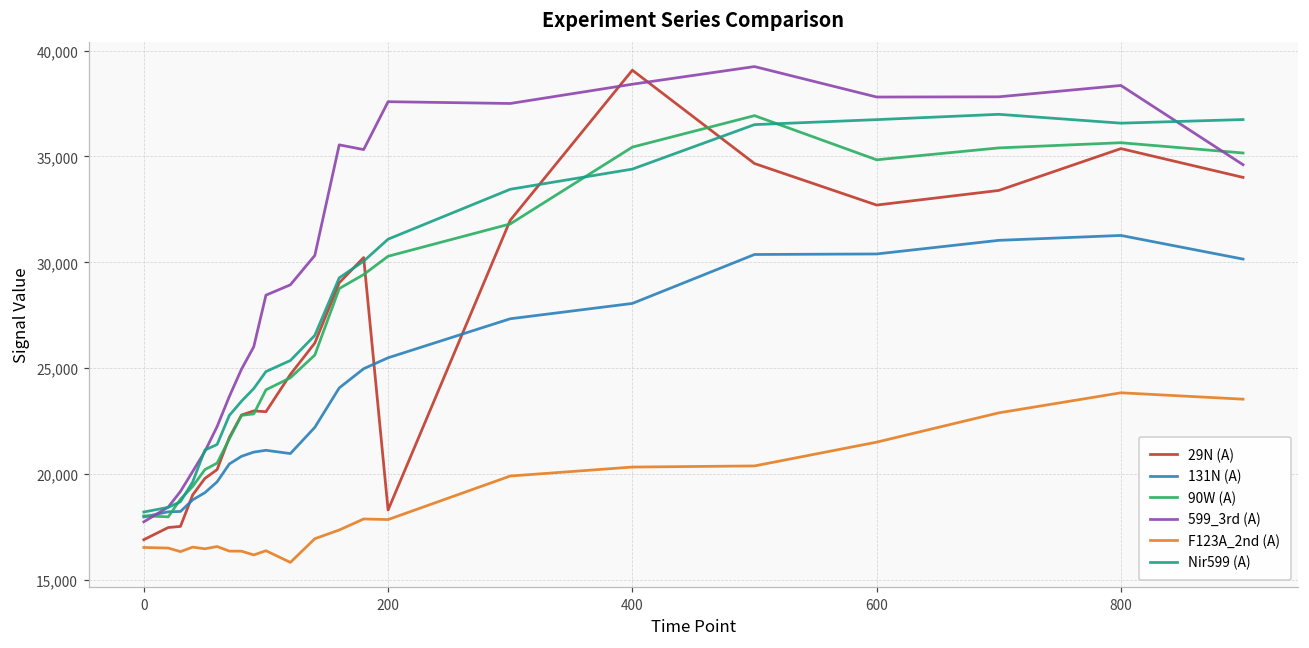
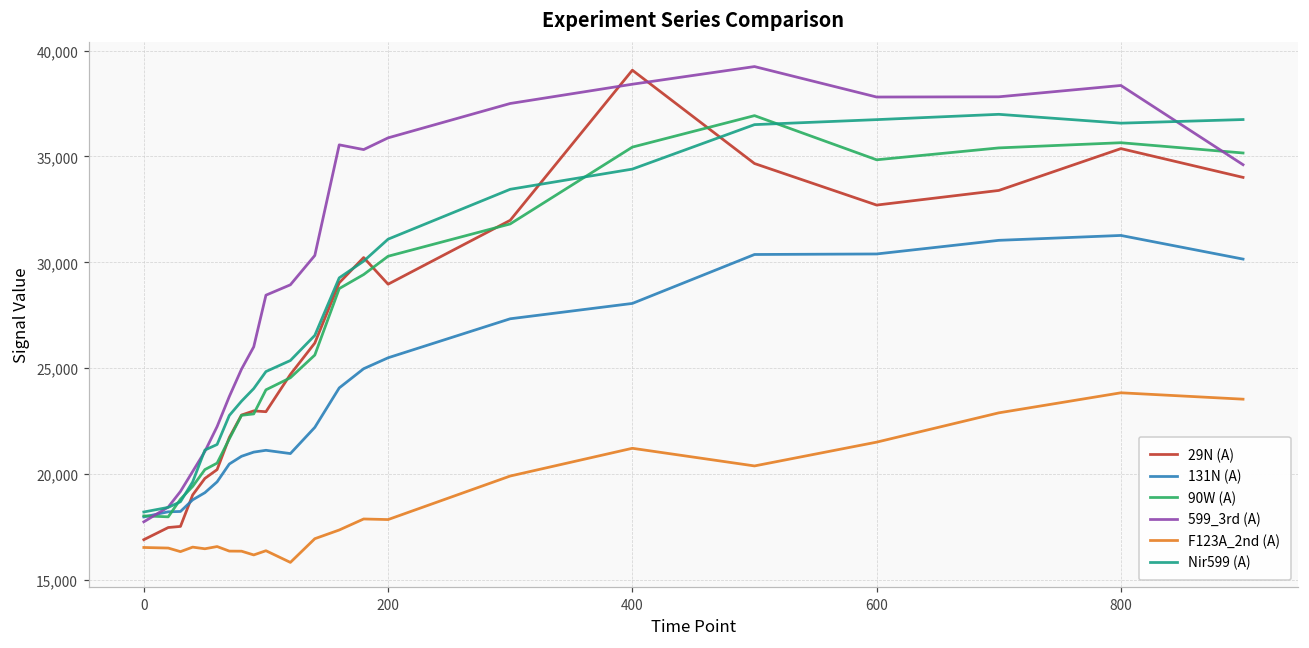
29N (A), 200: 18,300 -> 29,000
599_3rd (A), 200: 37,600 -> 35,900
F123A_2nd (A), 400: 20,300 -> 21,200
